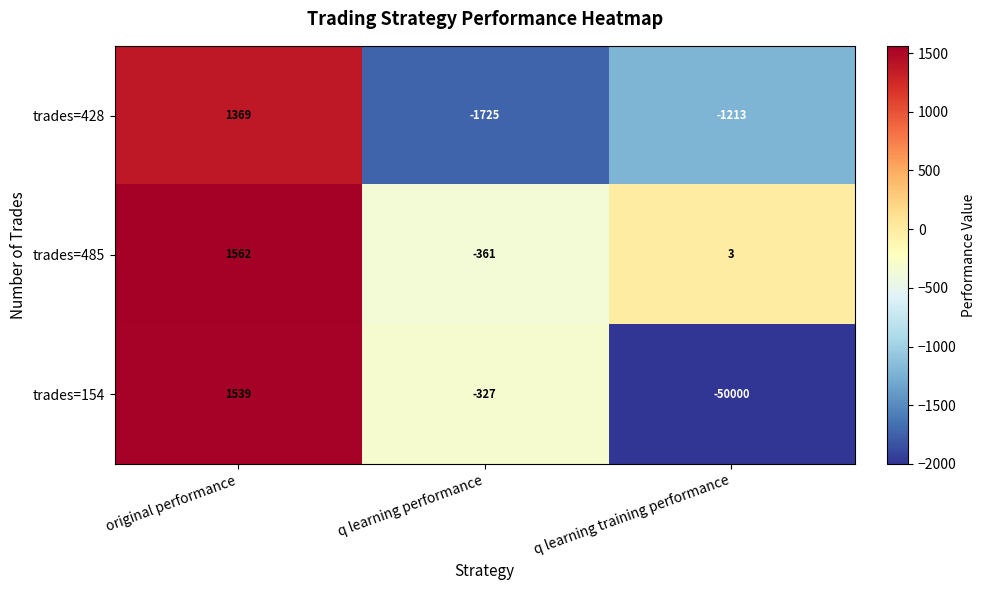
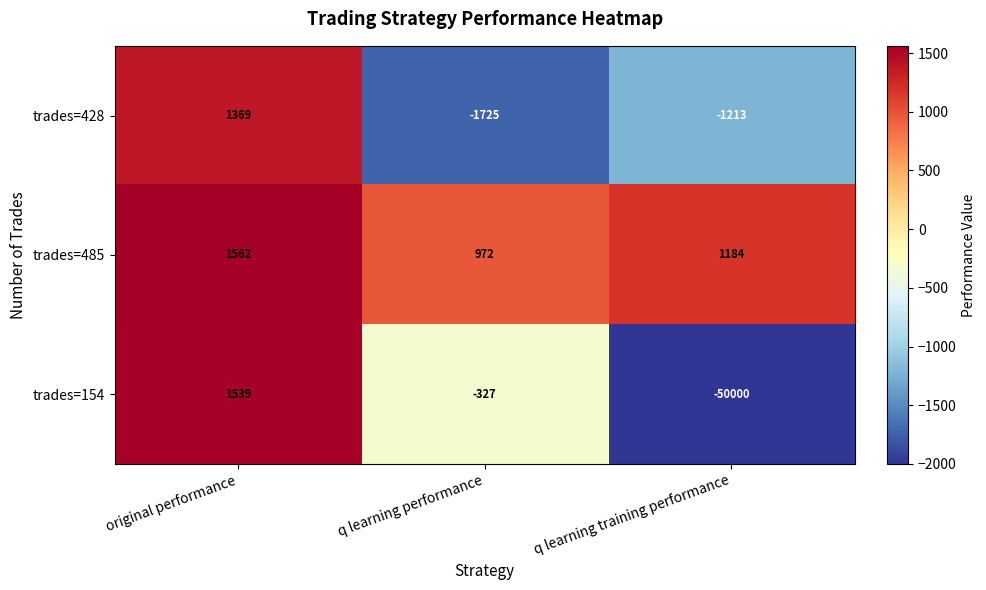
trades=485, q learning performance: -361 -> 972
trades=485, q learning training performance: 3 -> 1184
